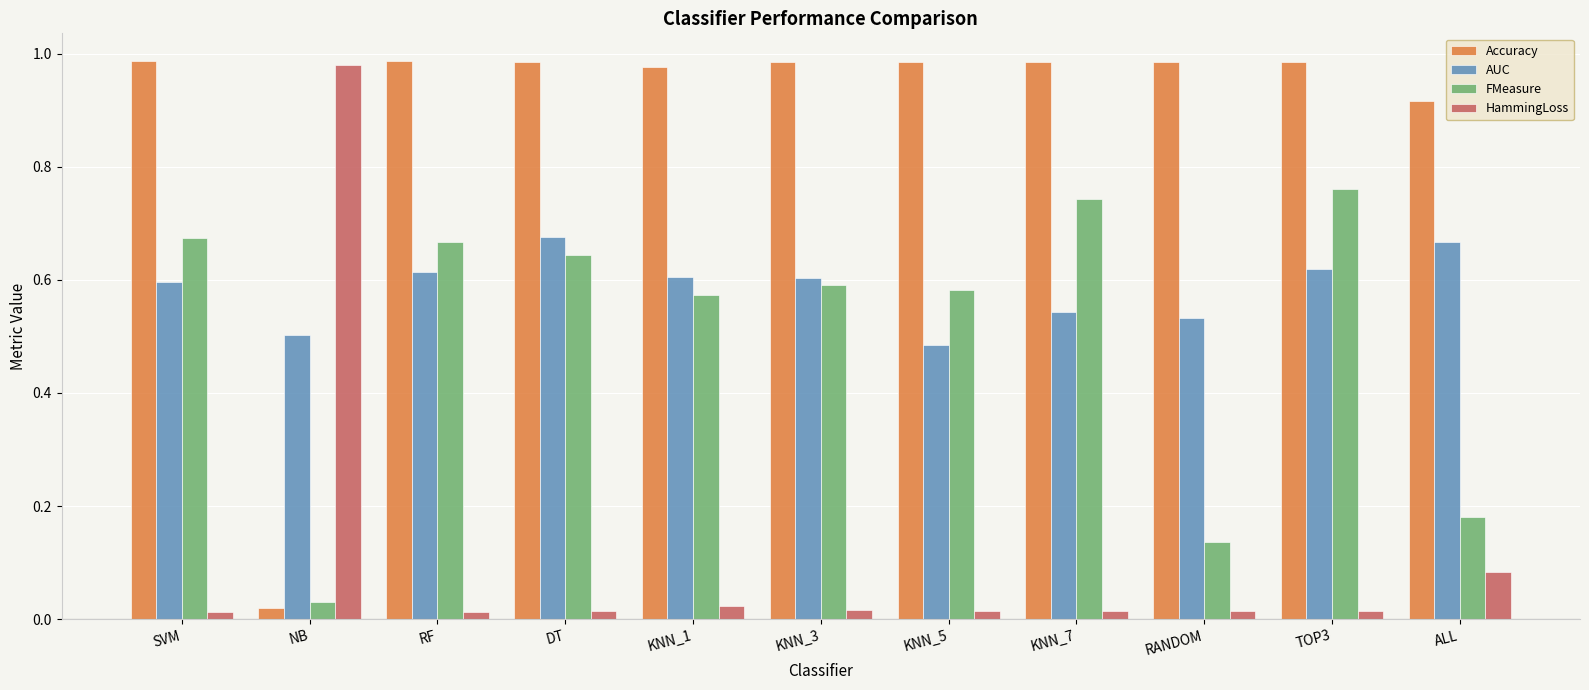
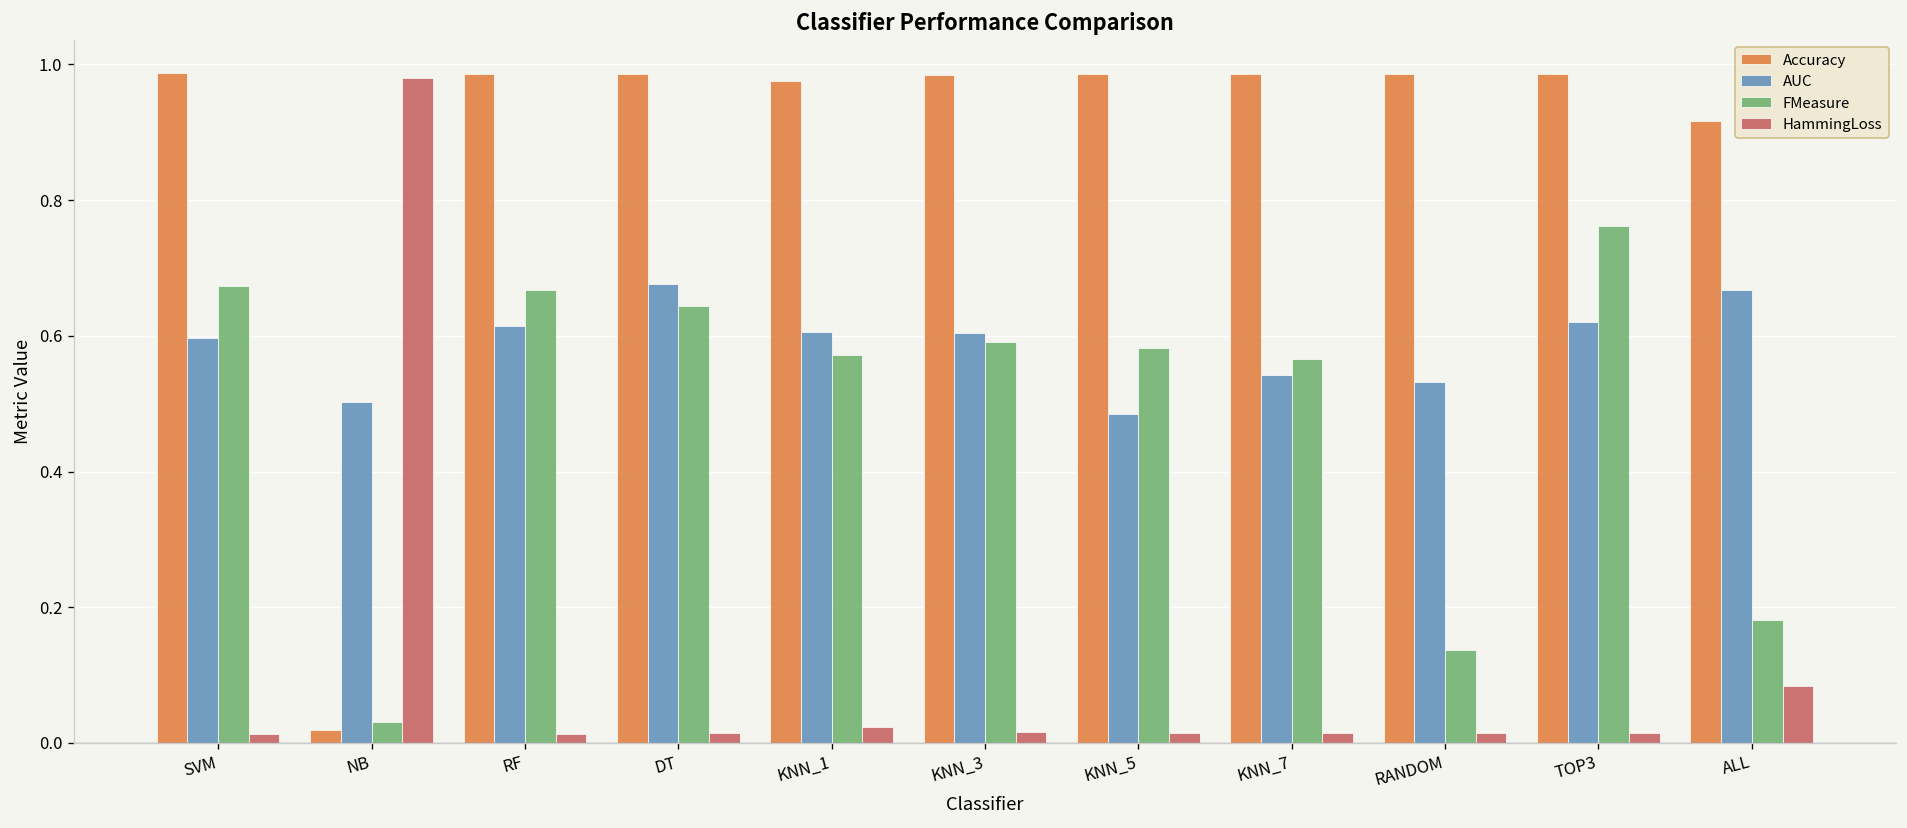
FMeasure, KNN_7: 0.74 -> 0.57
